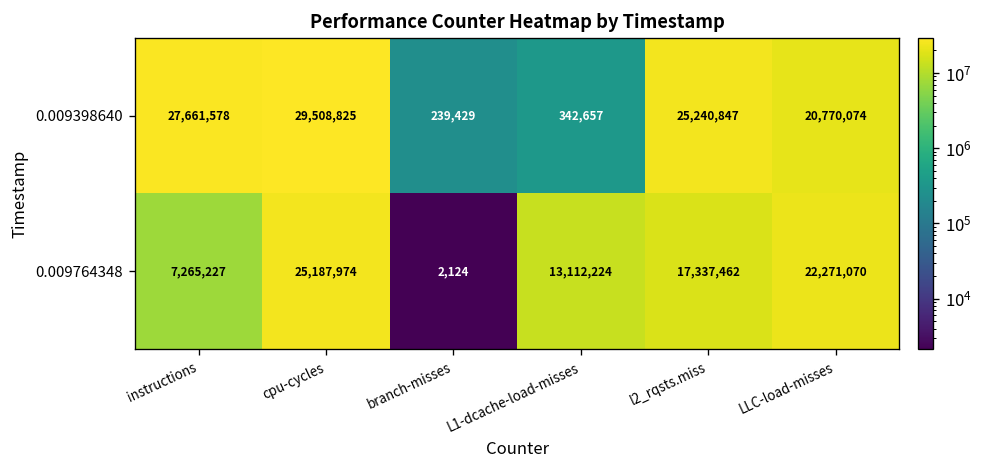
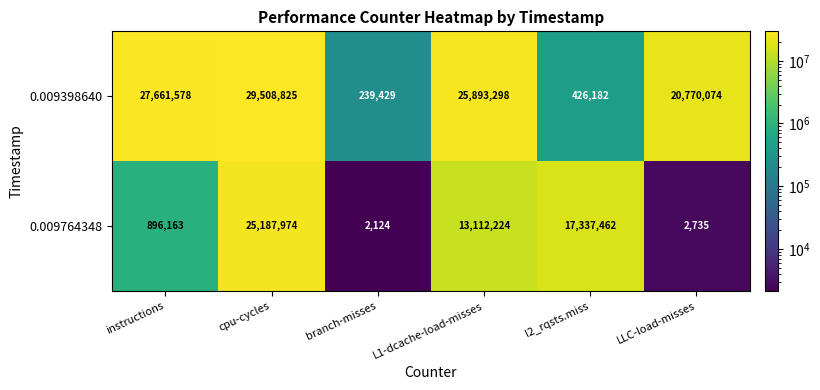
0.009398640, L1-dcache-load-misses: 342,657 -> 25,893,298
0.009398640, l2_rqsts.miss: 25,240,847 -> 426,182
0.009764348, instructions: 7,265,227 -> 896,163
0.009764348, LLC-load-misses: 22,271,070 -> 2,735
